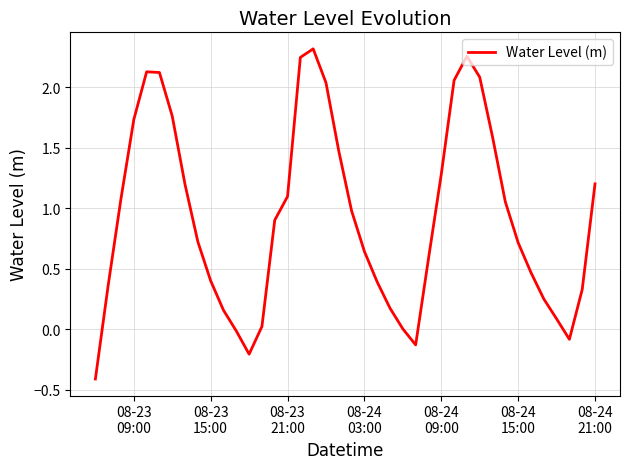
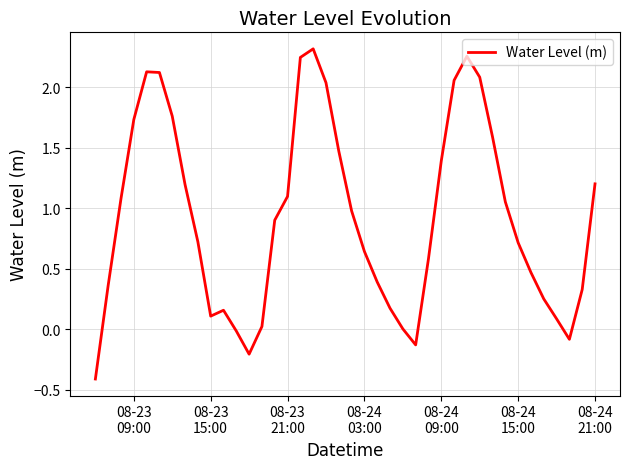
08-23 15:00: 0.40 -> 0.11
08-24 09:00: 1.28 -> 1.39
